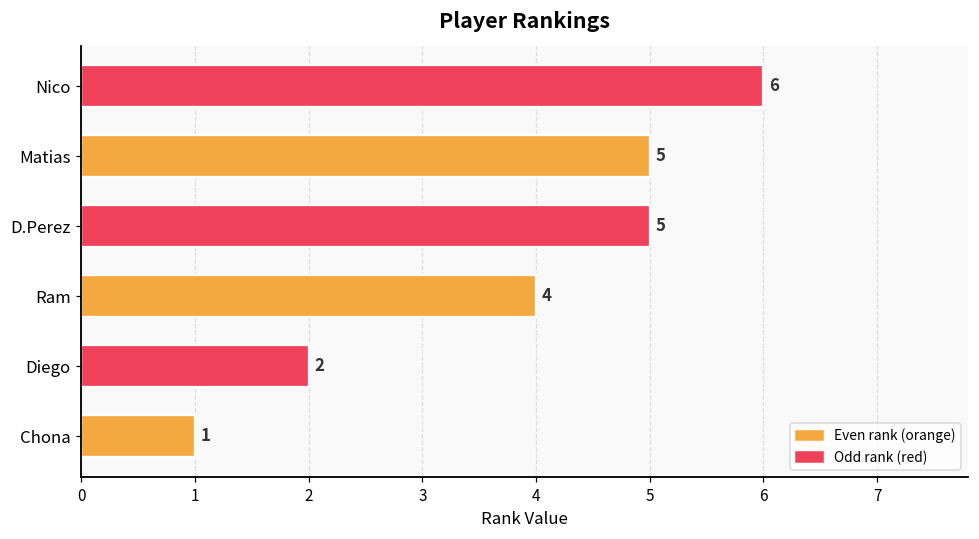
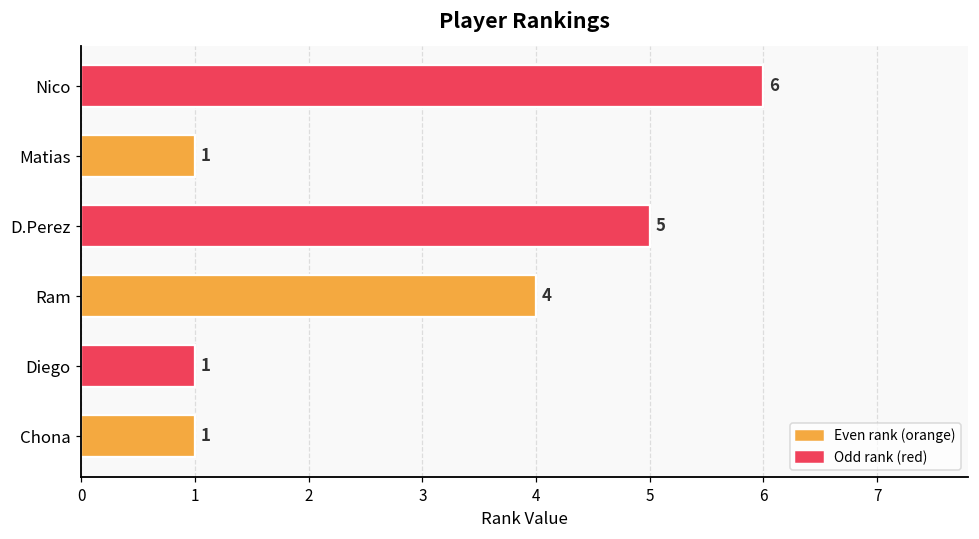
Matias: 5 -> 1
Diego: 2 -> 1
